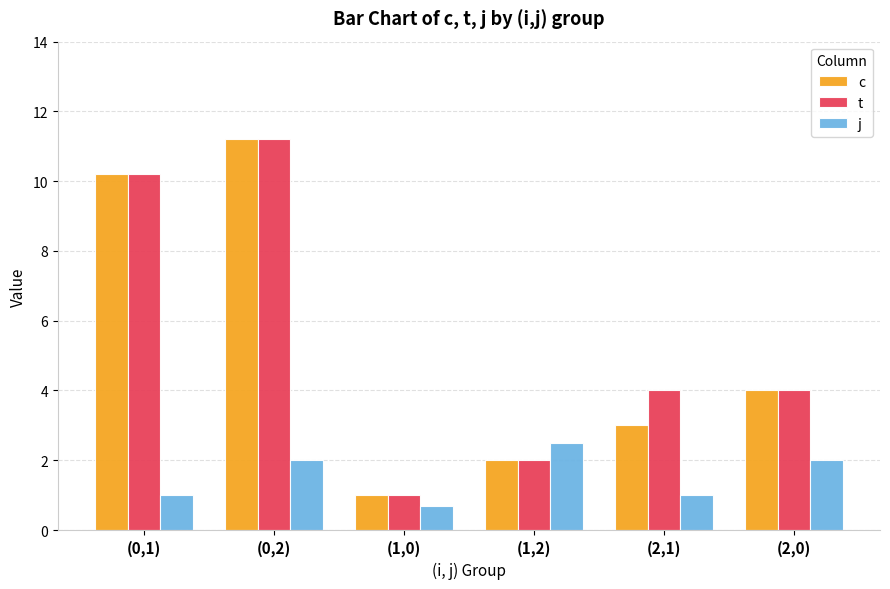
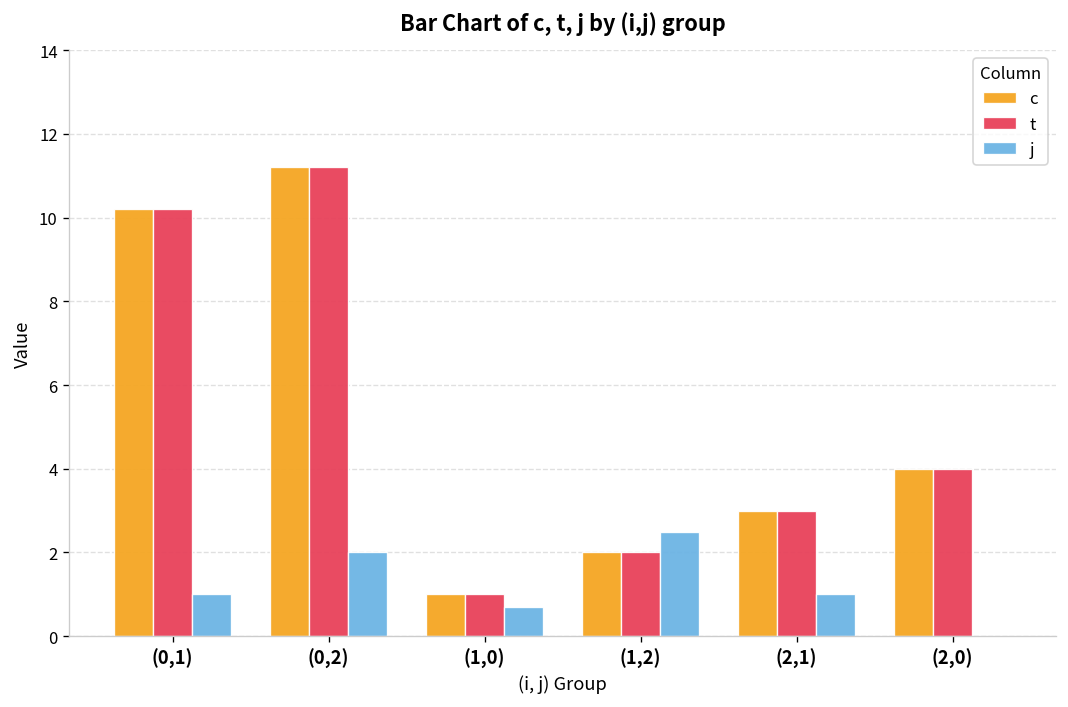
t, (2,1): 4 -> 3
j, (2,0): 2 -> 0
